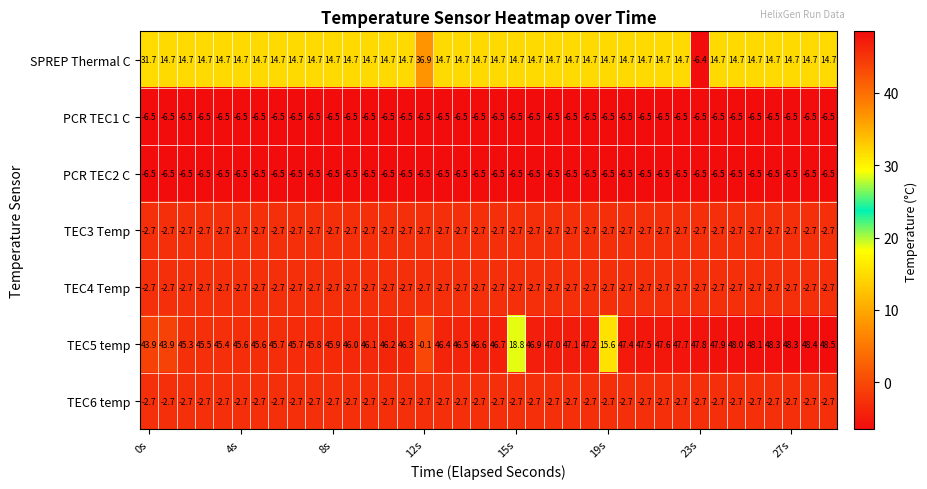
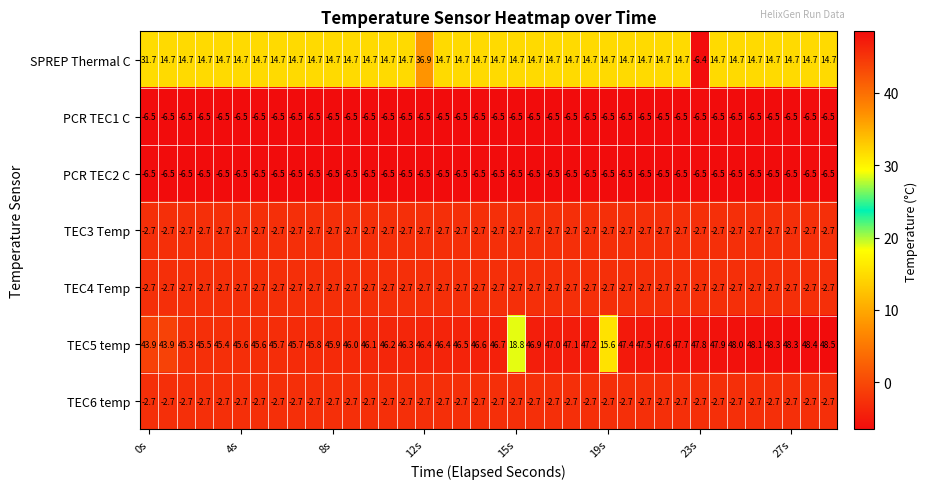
TEC5 temp, 12s: -0.1 -> 46.4
